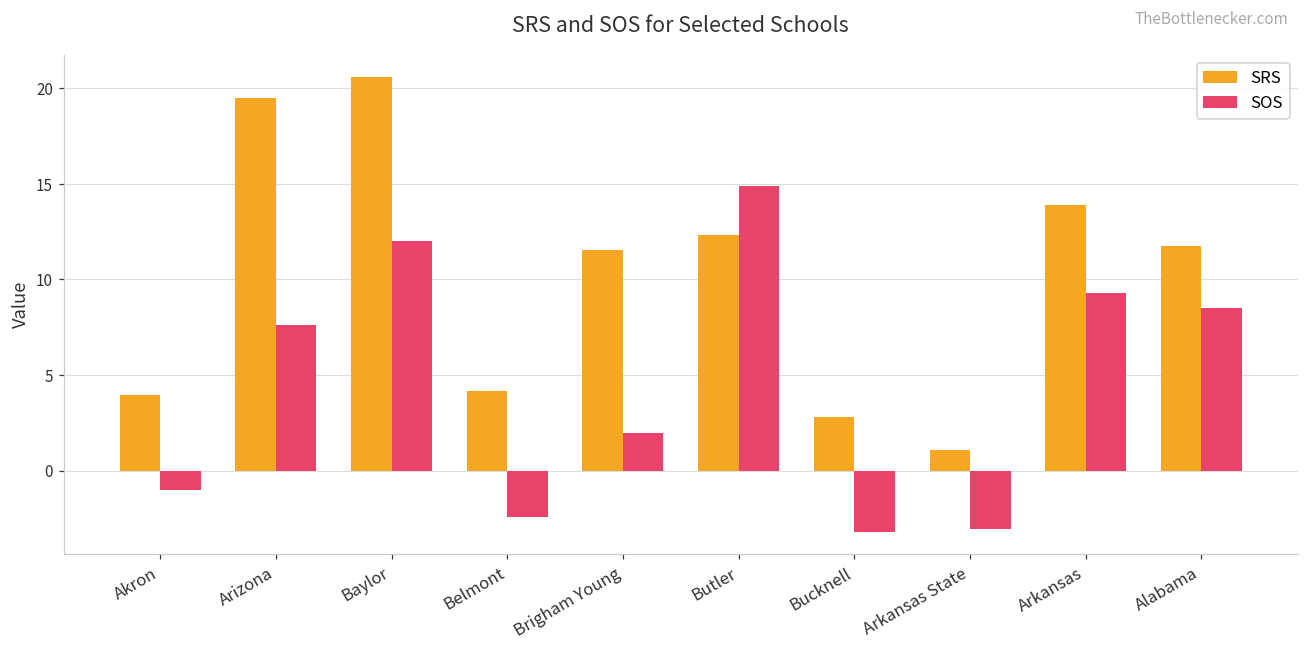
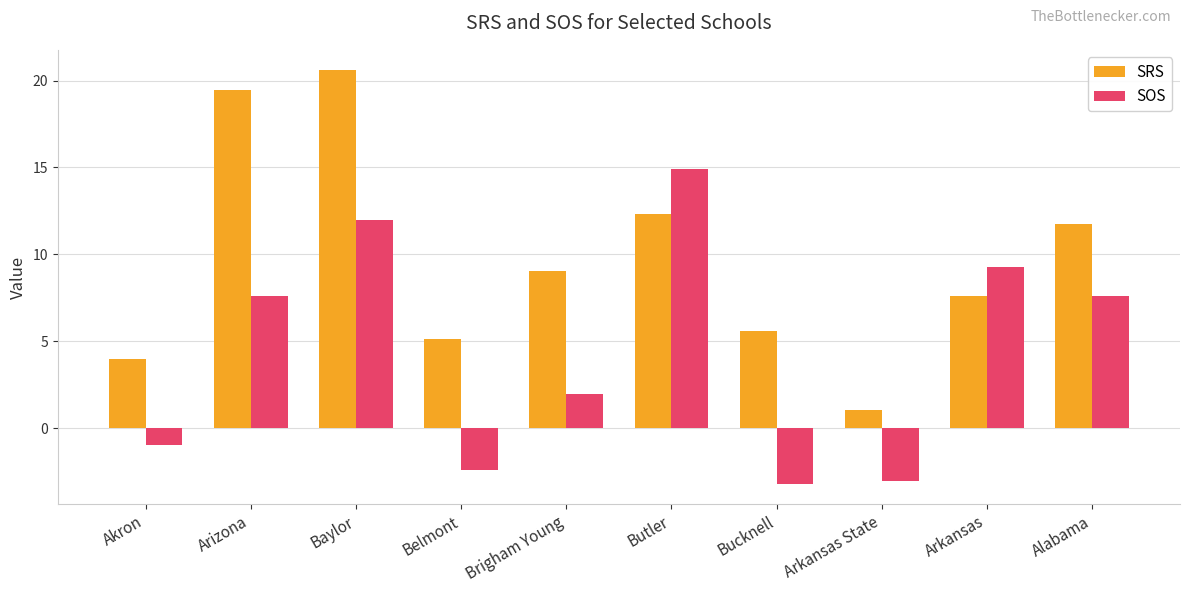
SRS, Belmont: 4.2 -> 5.2
SRS, Brigham Young: 11.6 -> 9.0
SRS, Bucknell: 2.8 -> 5.6
SRS, Arkansas: 13.9 -> 7.6
SOS, Alabama: 8.5 -> 7.6
